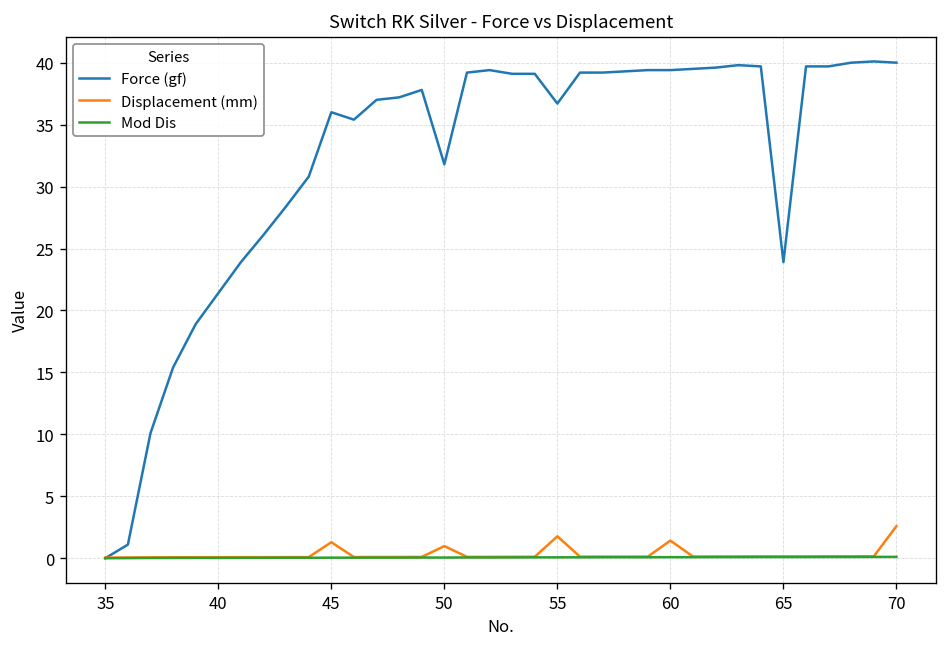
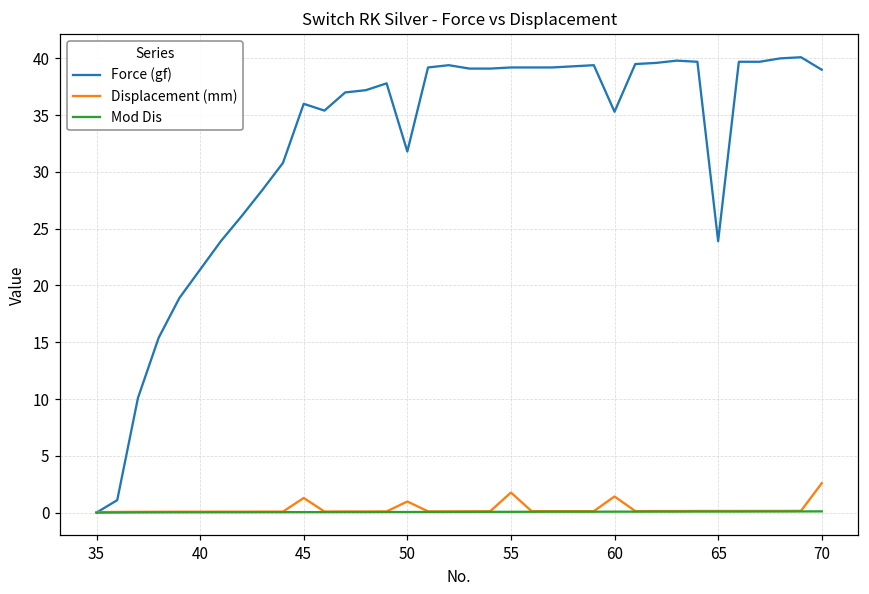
Force (gf), 55: 36.7 -> 39.2
Force (gf), 60: 39.4 -> 35.3
Force (gf), 70: 40 -> 39
